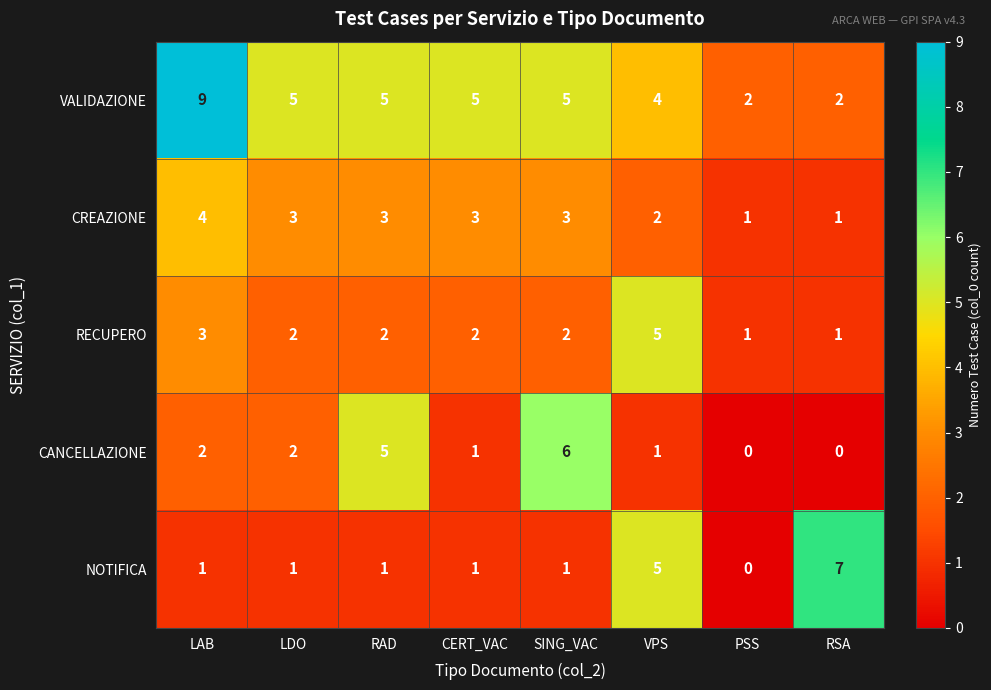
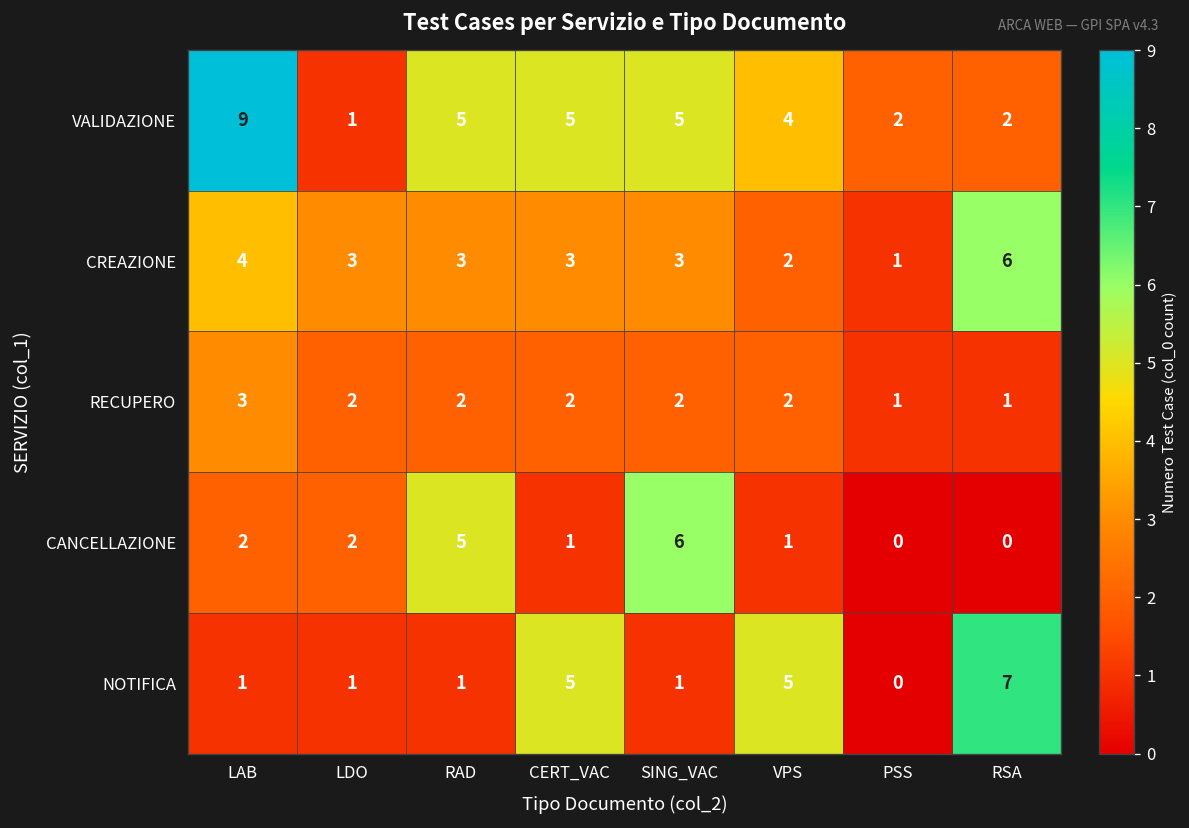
VALIDAZIONE, LDO: 5 -> 1
CREAZIONE, RSA: 1 -> 6
RECUPERO, VPS: 5 -> 2
NOTIFICA, CERT_VAC: 1 -> 5
